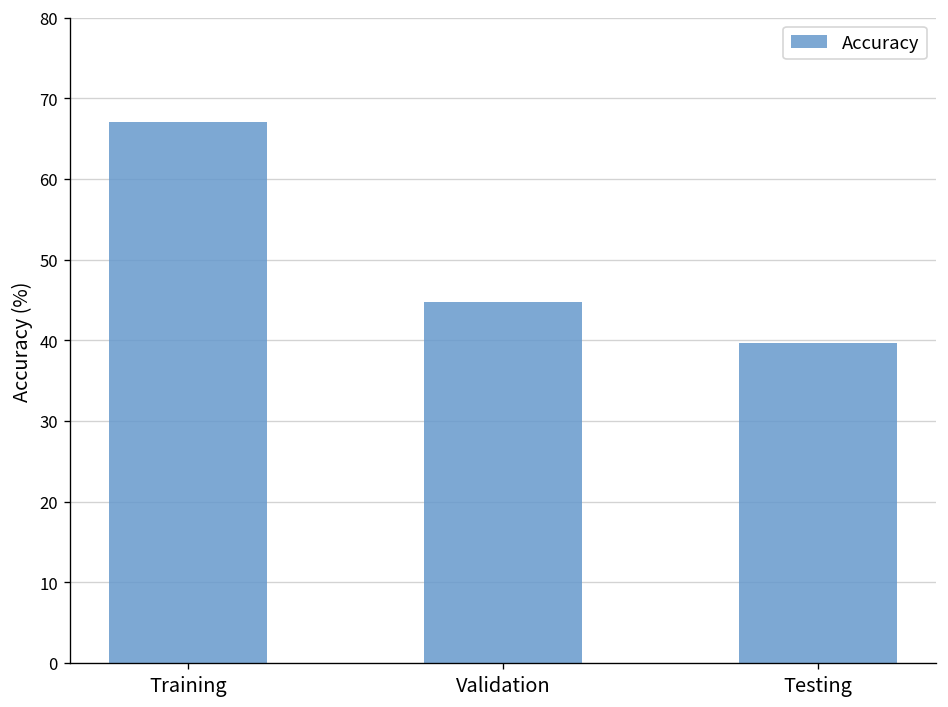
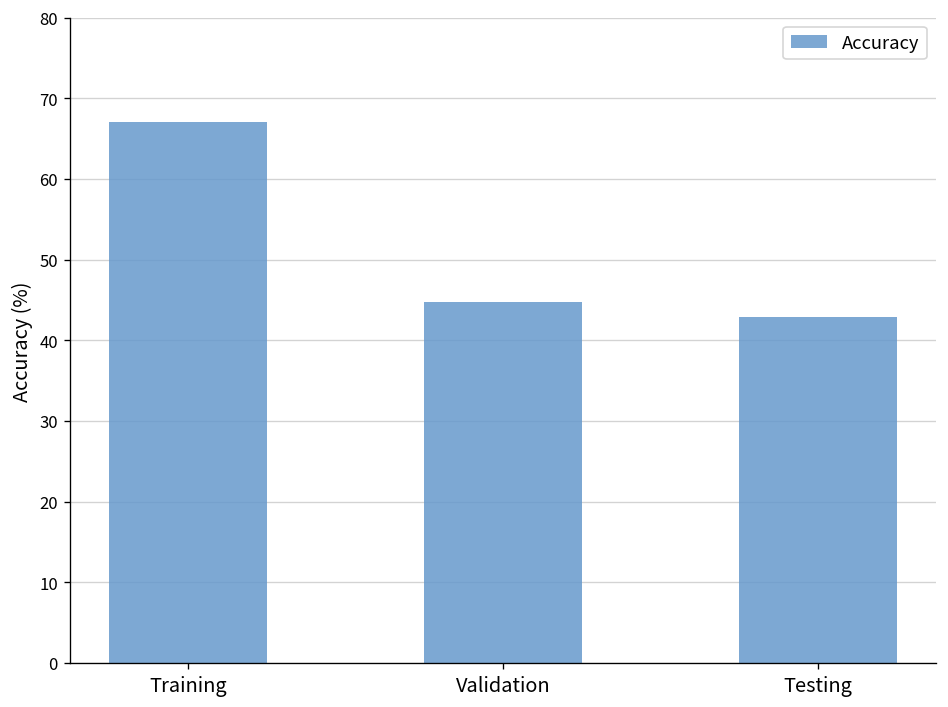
Testing: 40 -> 43
